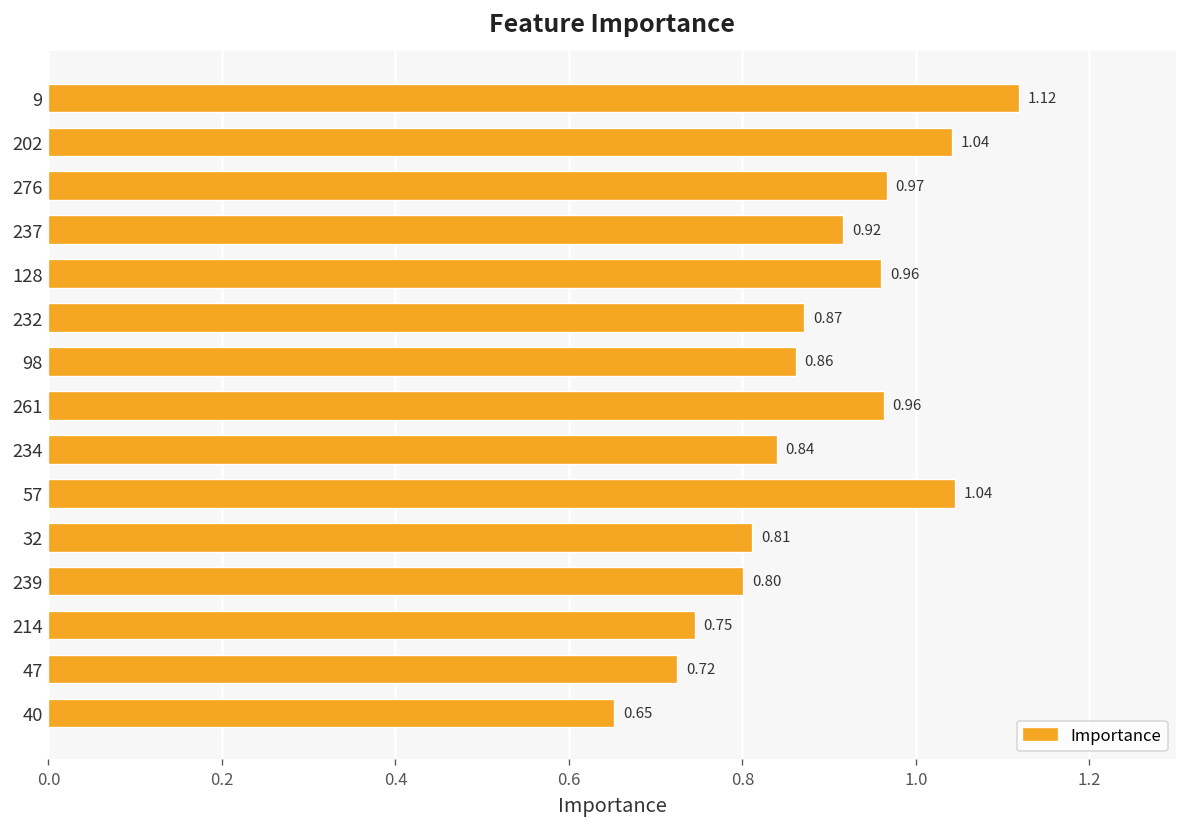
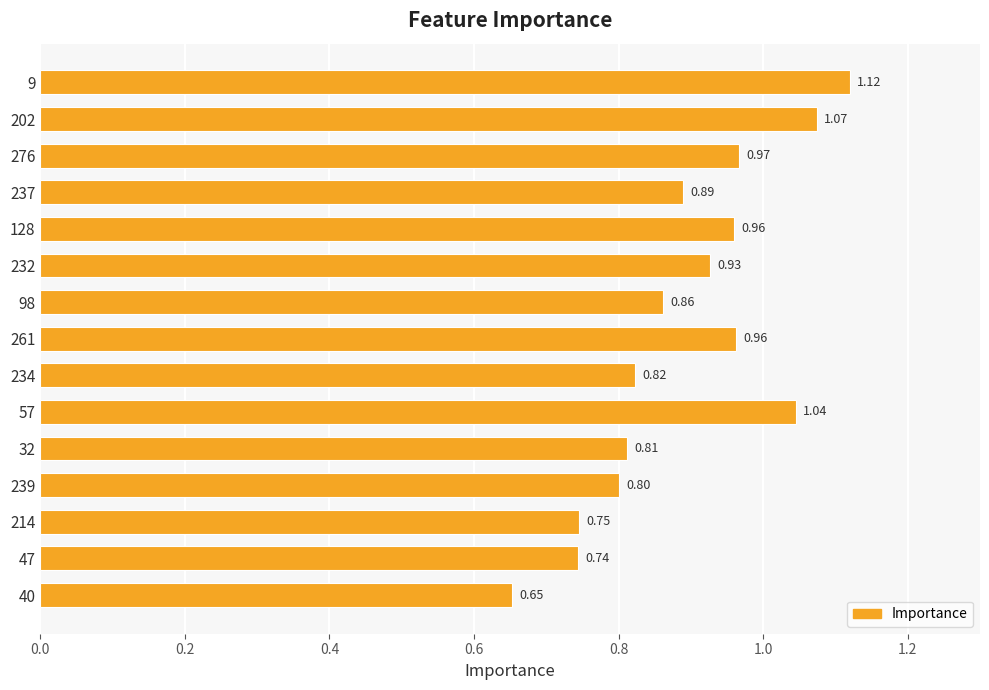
202: 1.04 -> 1.07
237: 0.92 -> 0.89
232: 0.87 -> 0.93
234: 0.84 -> 0.82
47: 0.72 -> 0.74
